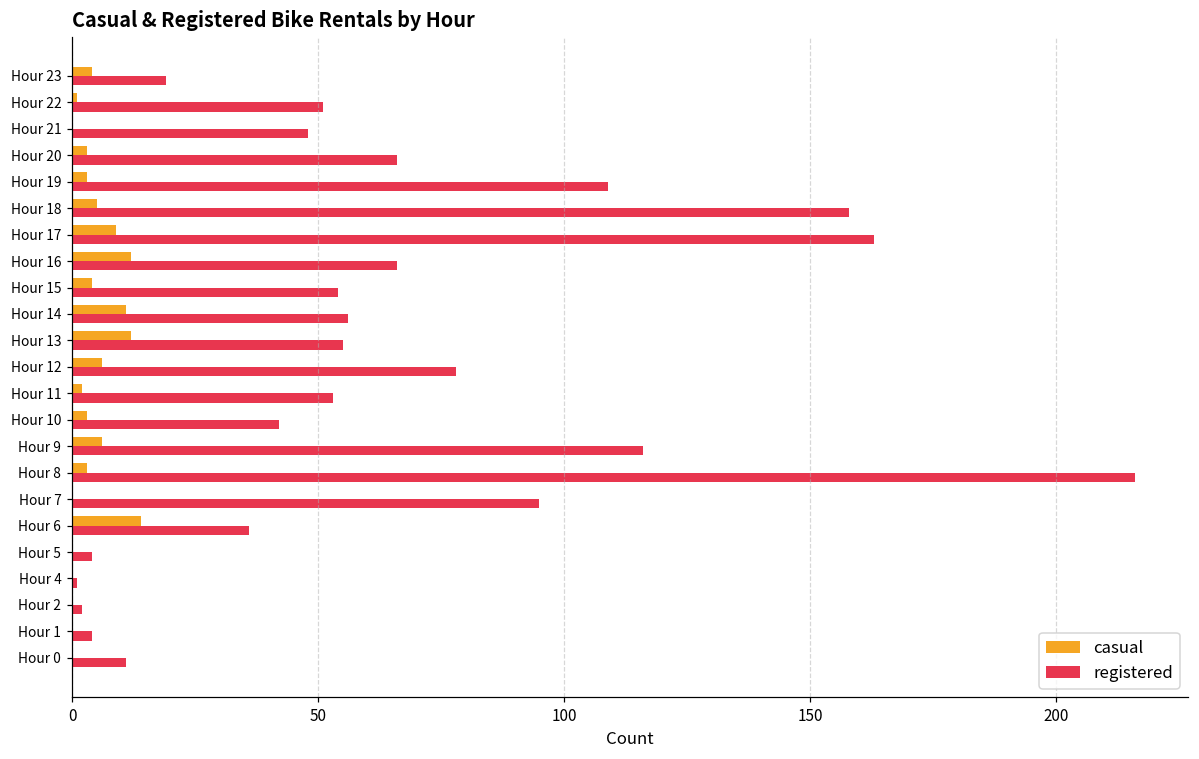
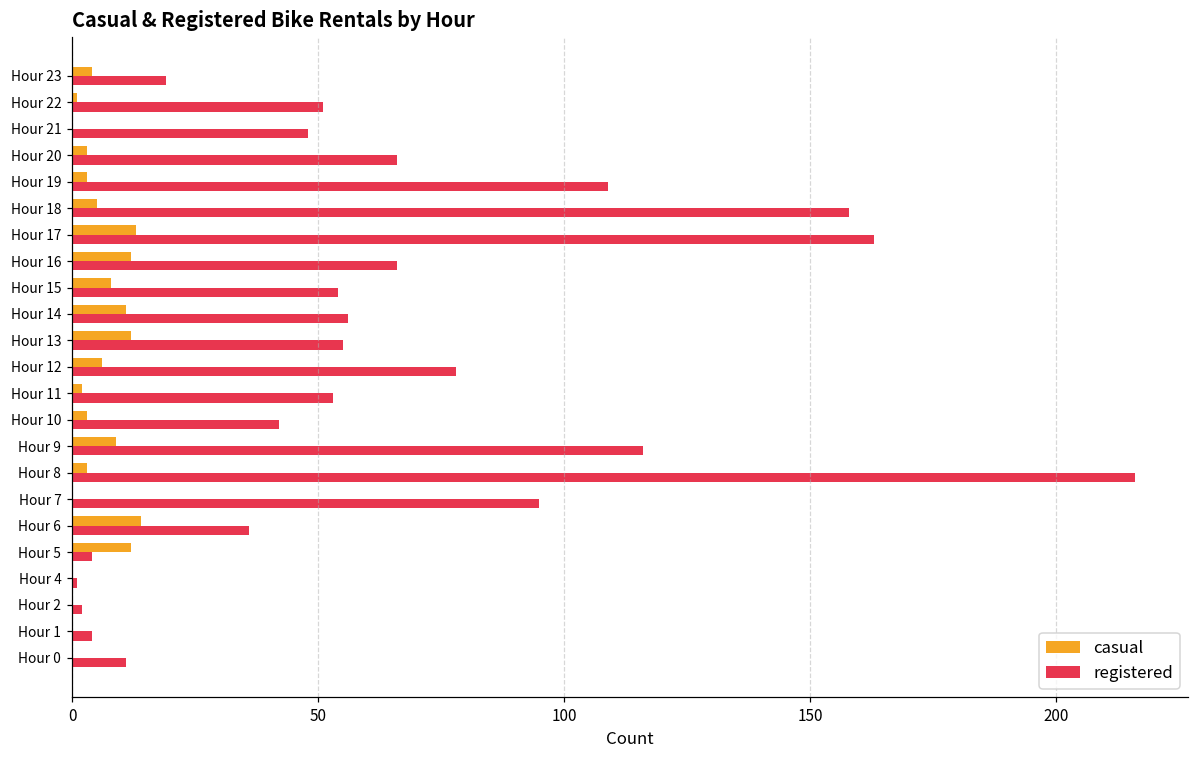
casual, Hour 17: 9 -> 13
casual, Hour 15: 4 -> 8
casual, Hour 9: 6 -> 9
casual, Hour 5: 0 -> 12
